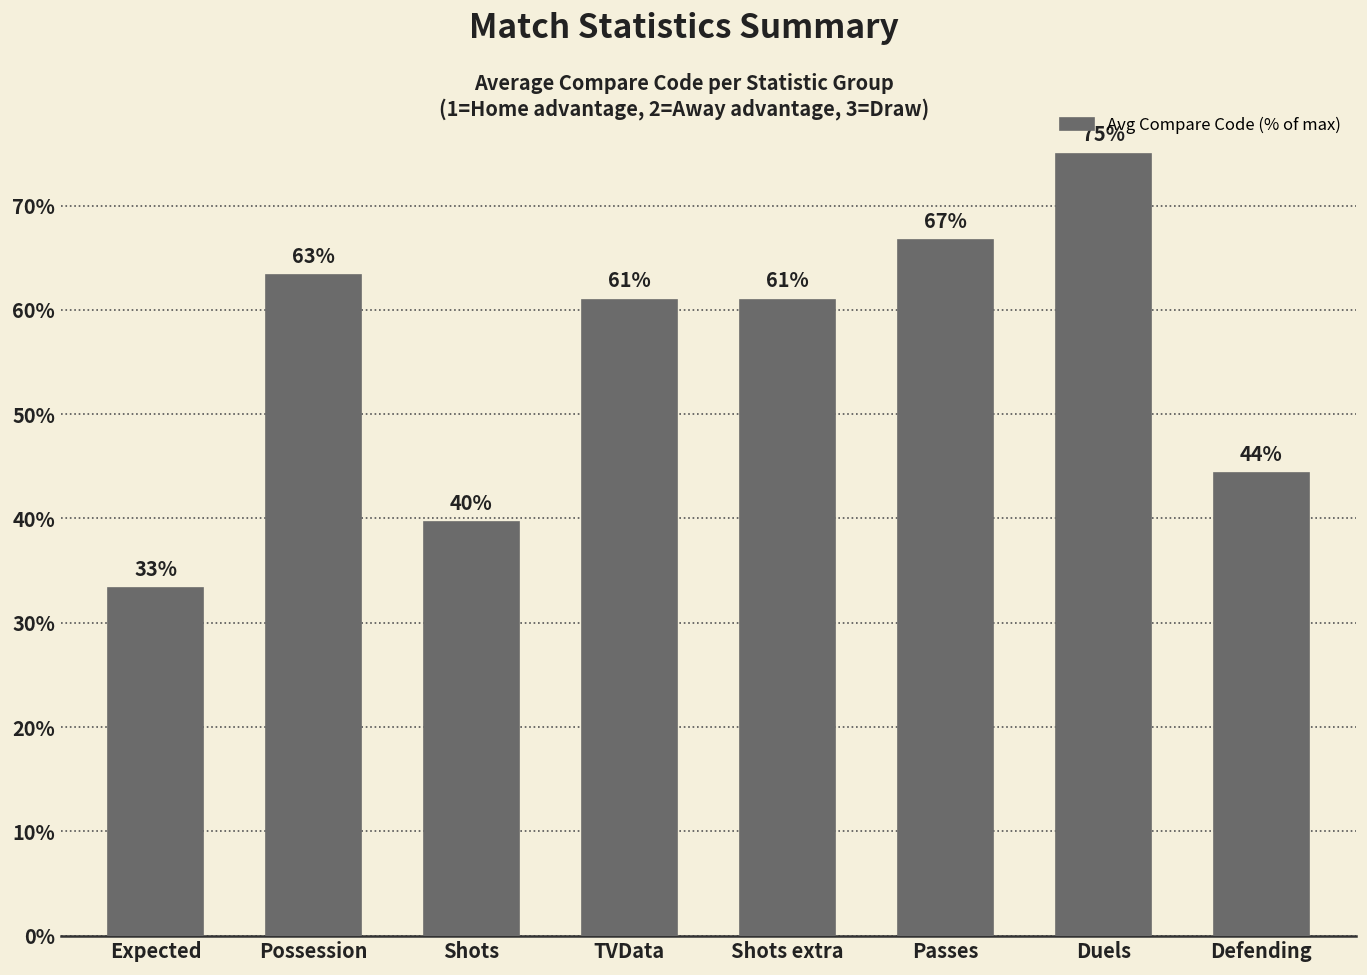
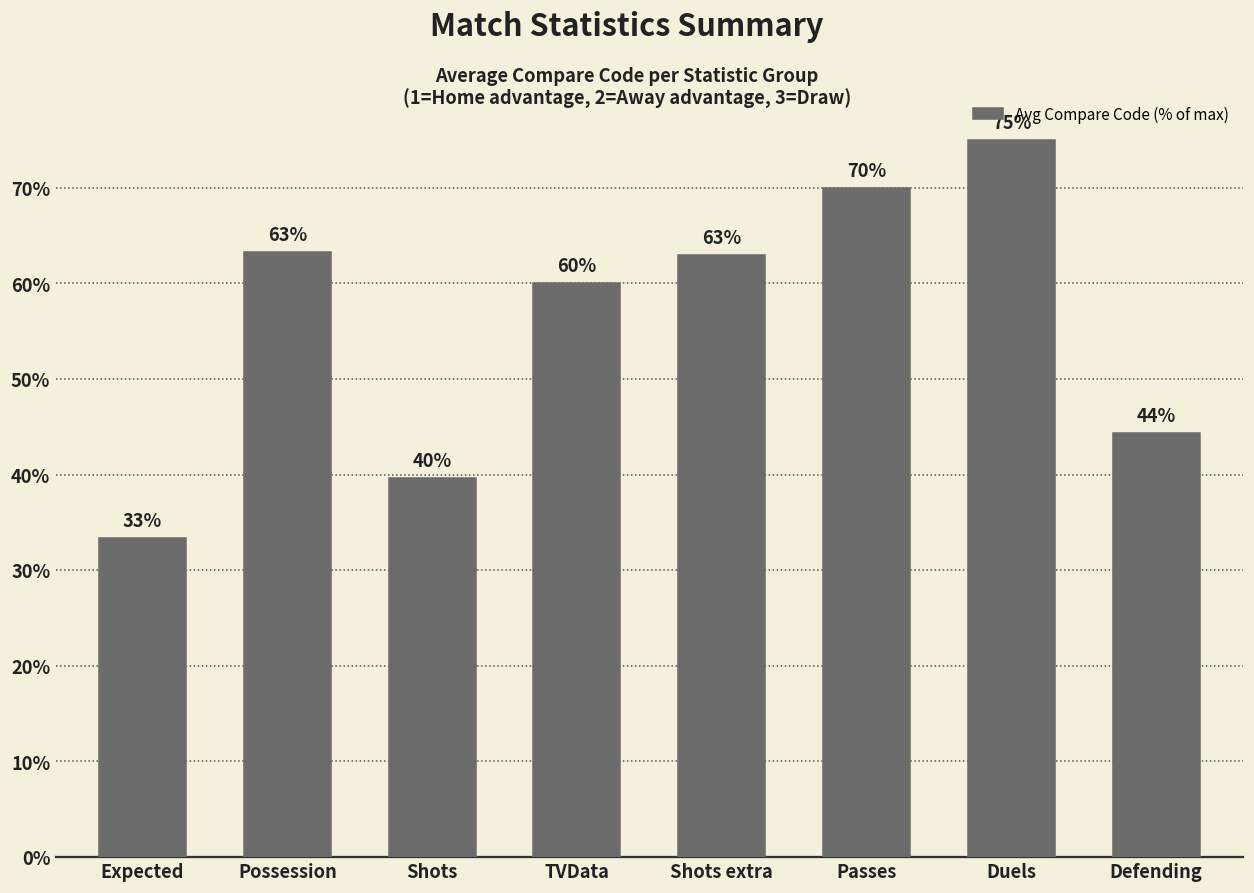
TVData: 61% -> 60%
Shots extra: 61% -> 63%
Passes: 67% -> 70%
